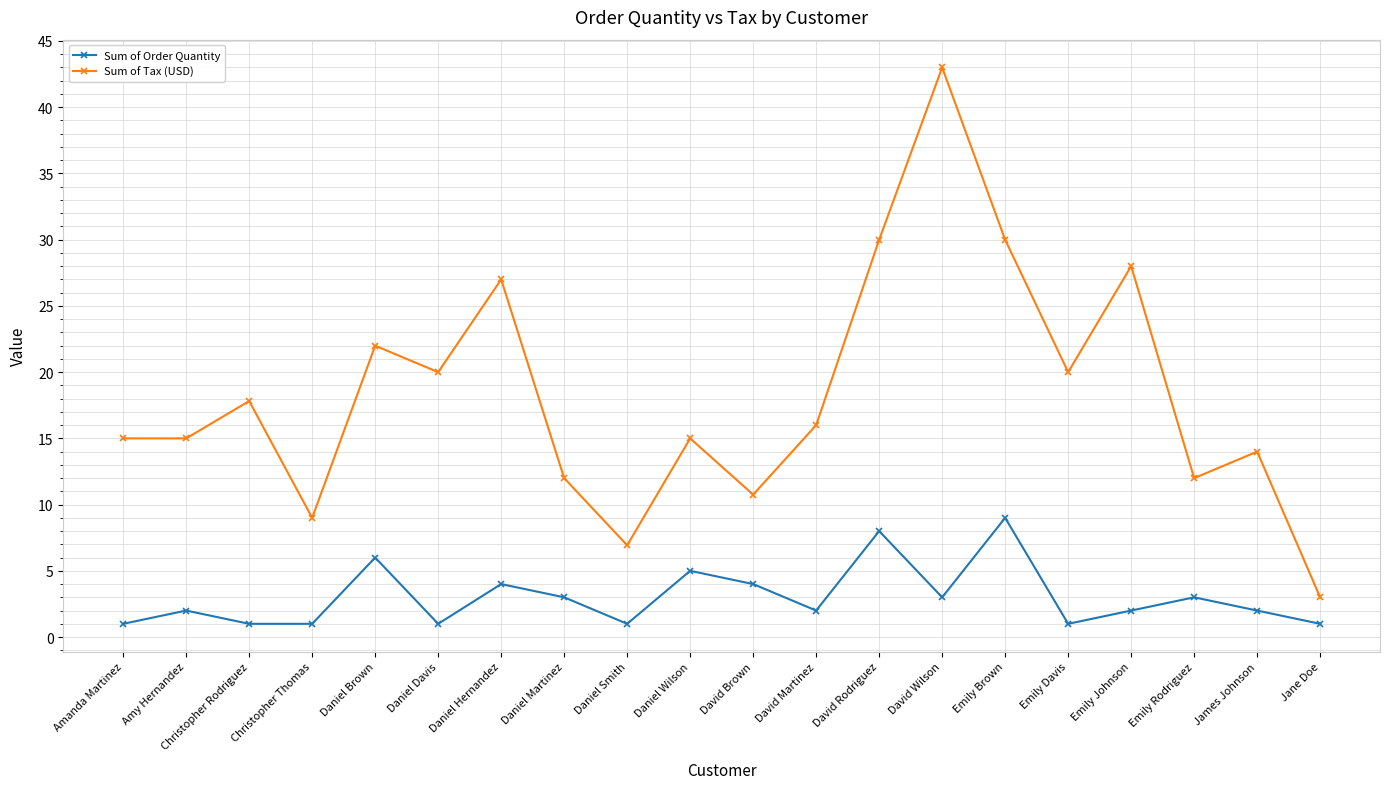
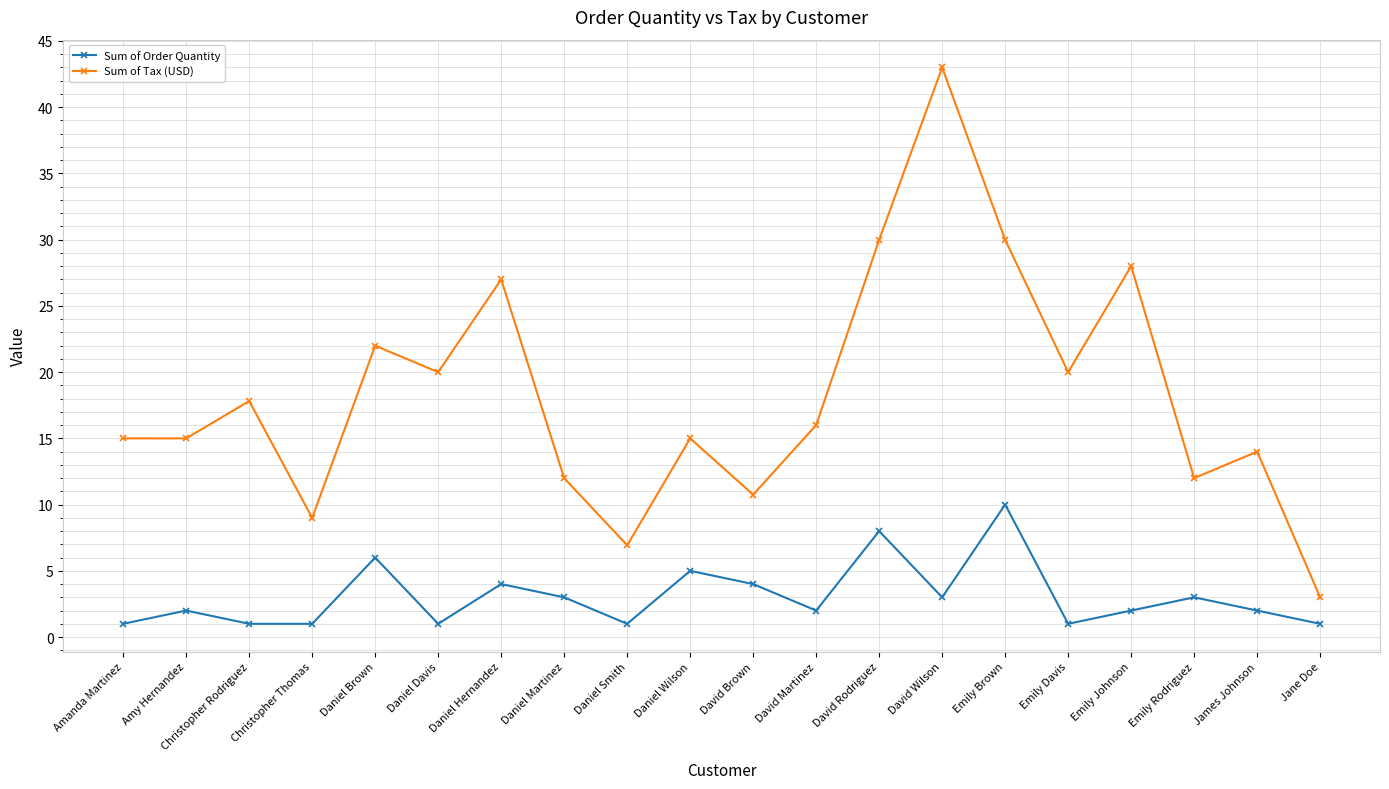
Sum of Order Quantity, Emily Brown: 9 -> 10
